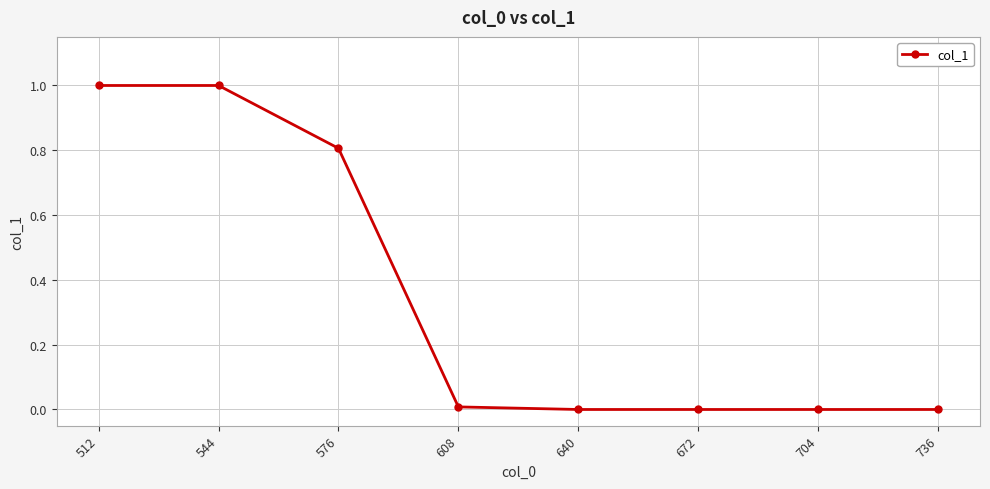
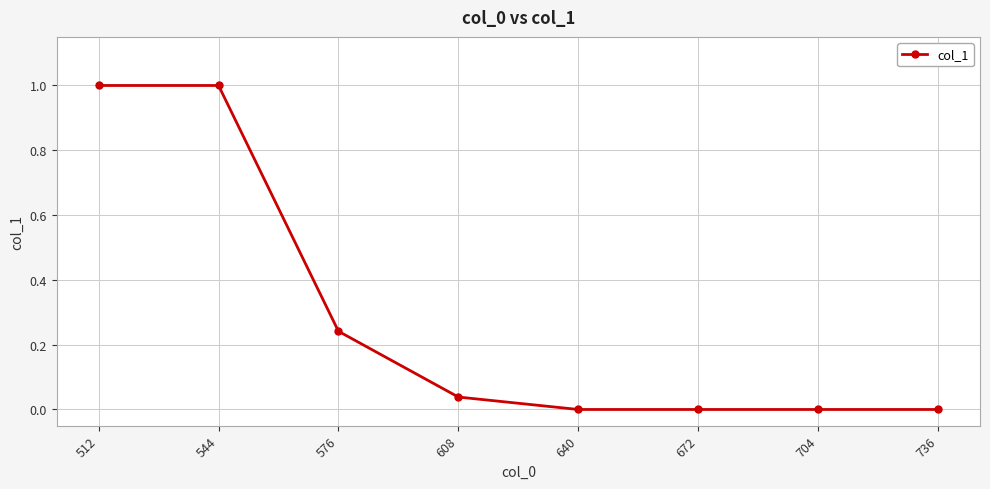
576: 0.81 -> 0.24
608: 0.01 -> 0.04
